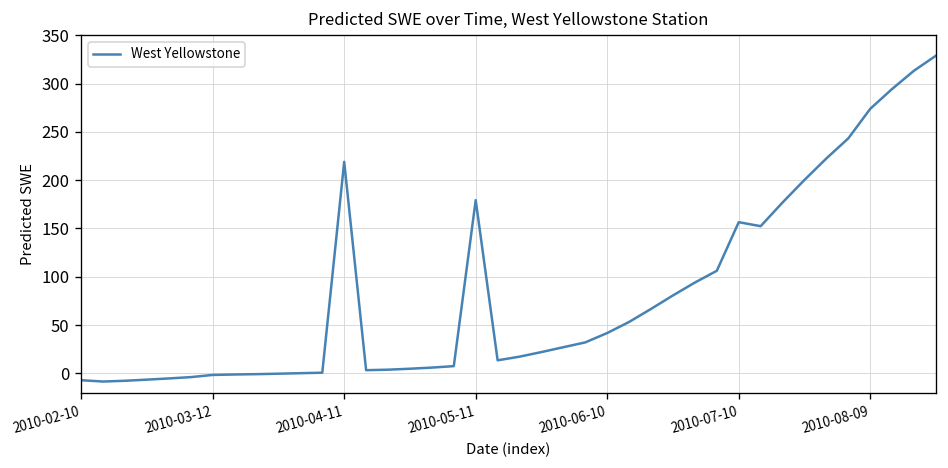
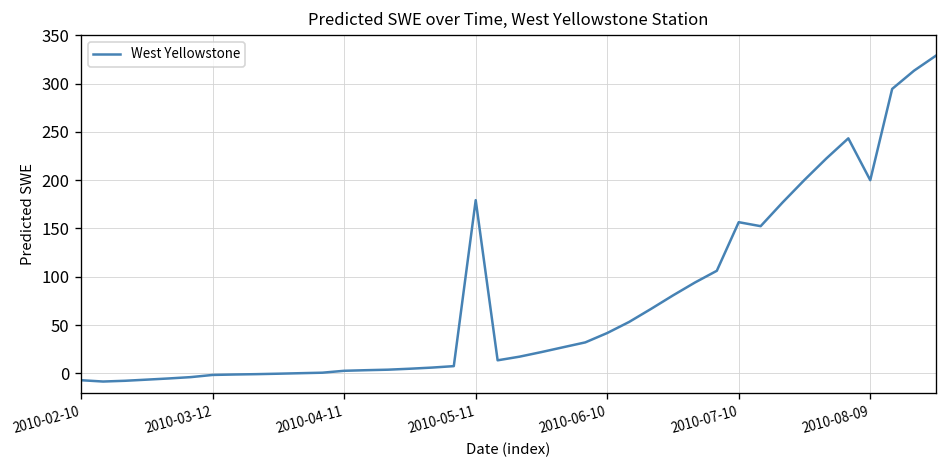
2010-04-11: 220 -> 0
2010-08-09: 270 -> 200
